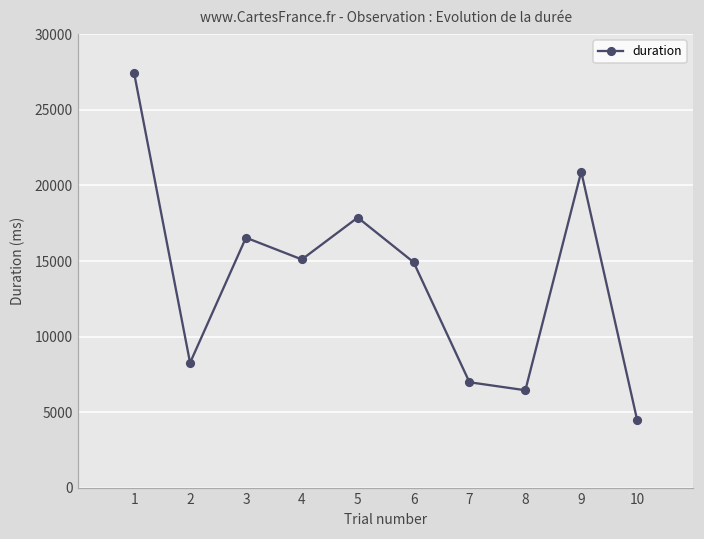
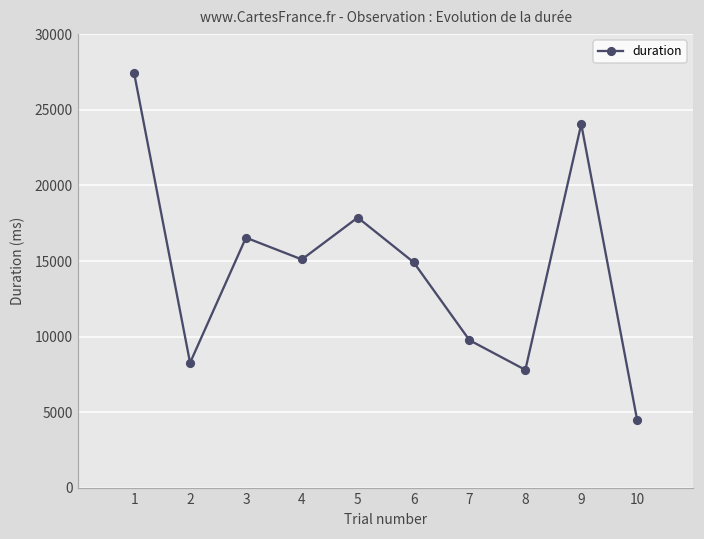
7: 7000 -> 9800
8: 6500 -> 7800
9: 20900 -> 24100
